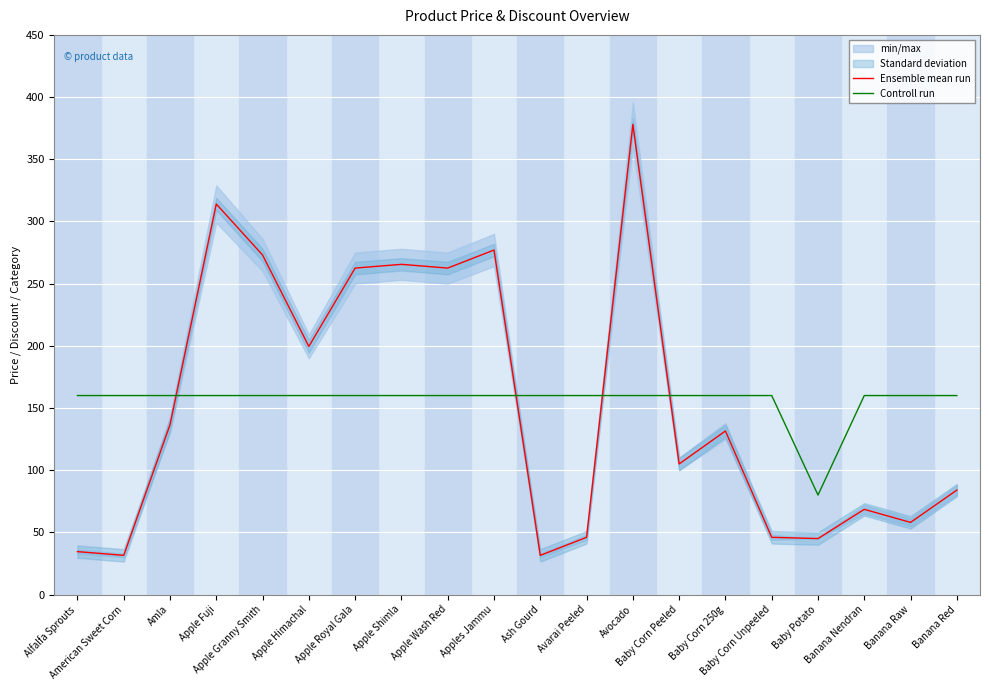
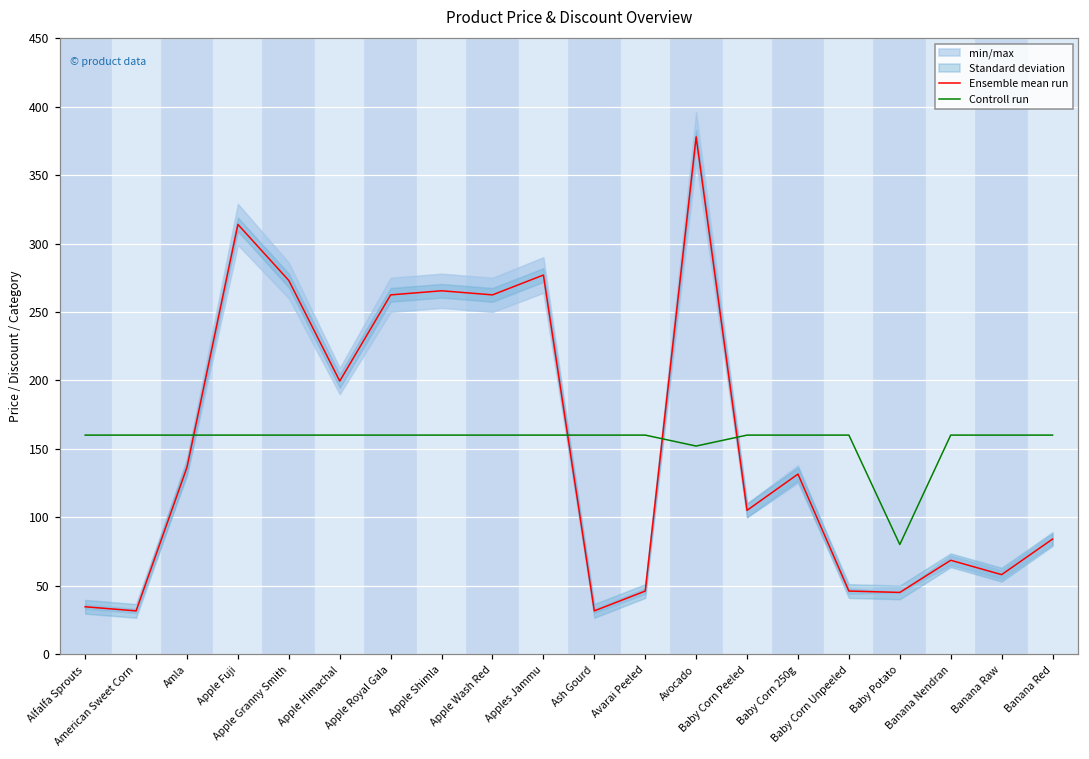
Controll run, Avocado: 160 -> 152
